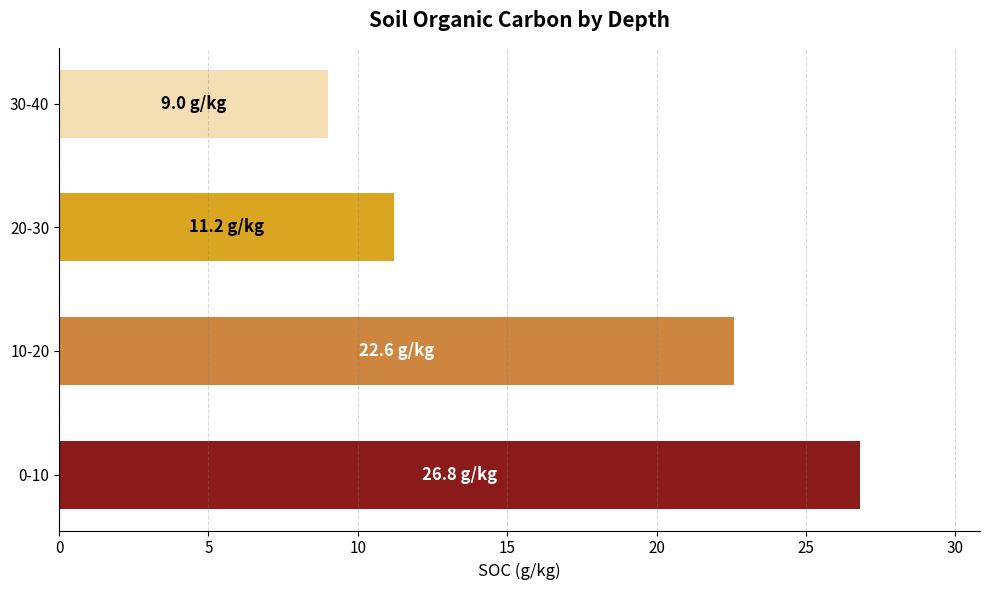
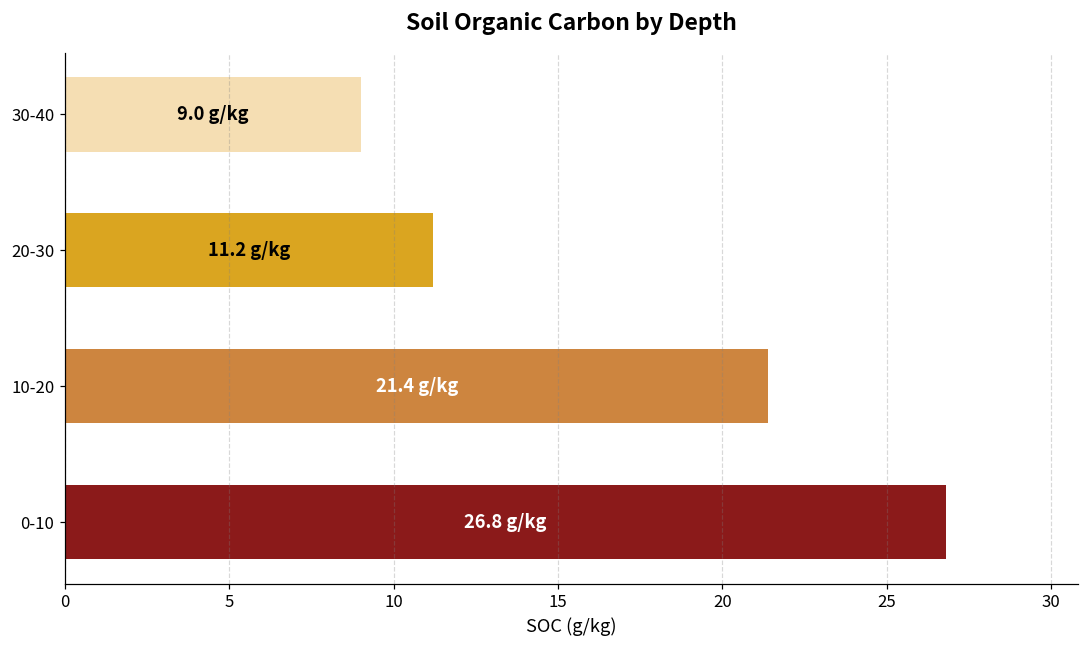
10-20: 22.6 -> 21.4
